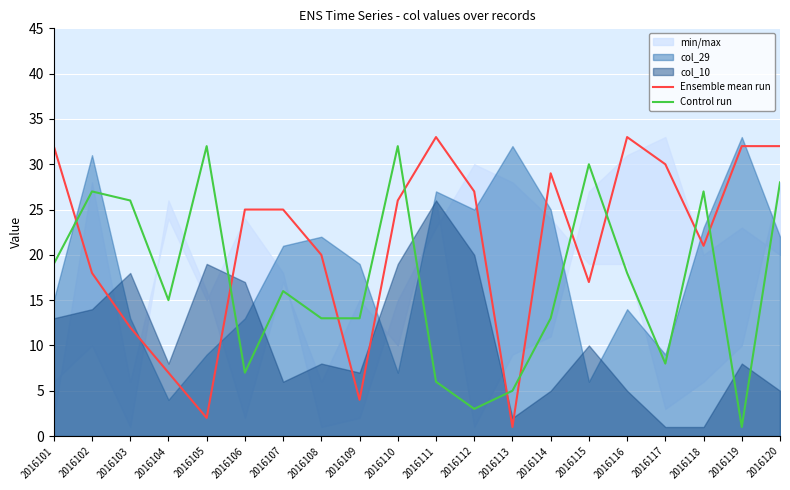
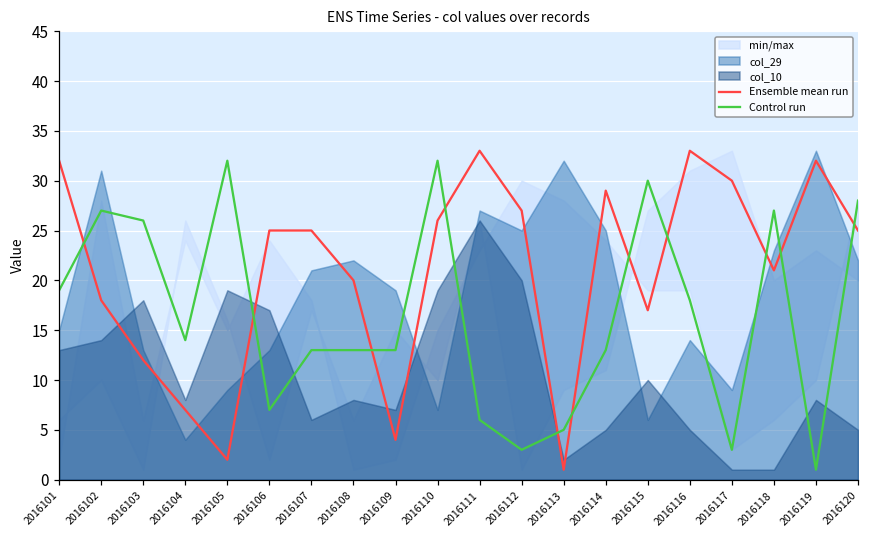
Control run, 2016104: 15 -> 14
Control run, 2016107: 16 -> 13
Control run, 2016117: 8 -> 3
Ensemble mean run, 2016120: 32 -> 25
